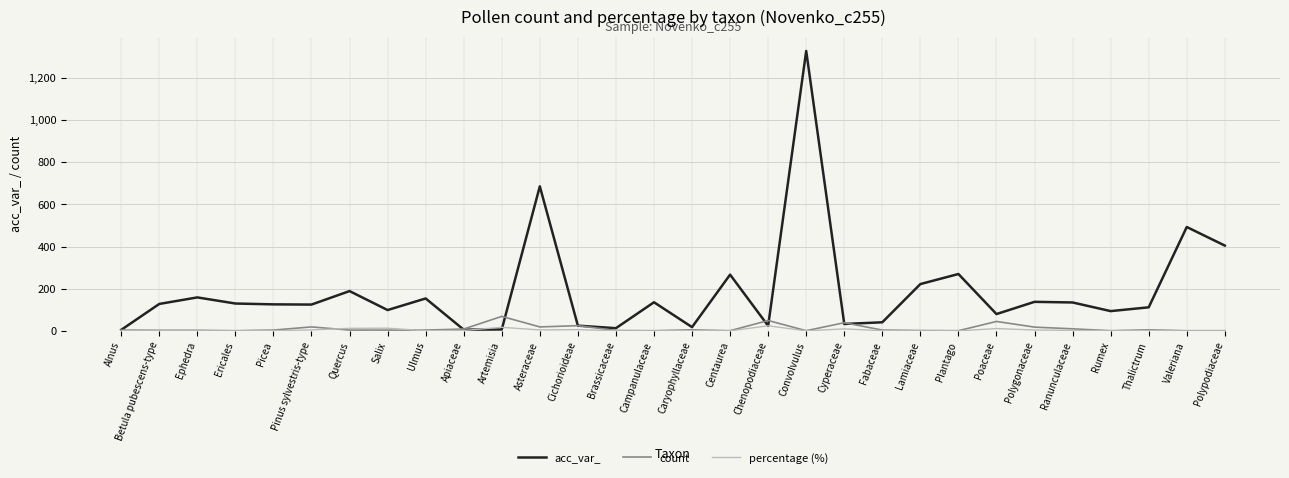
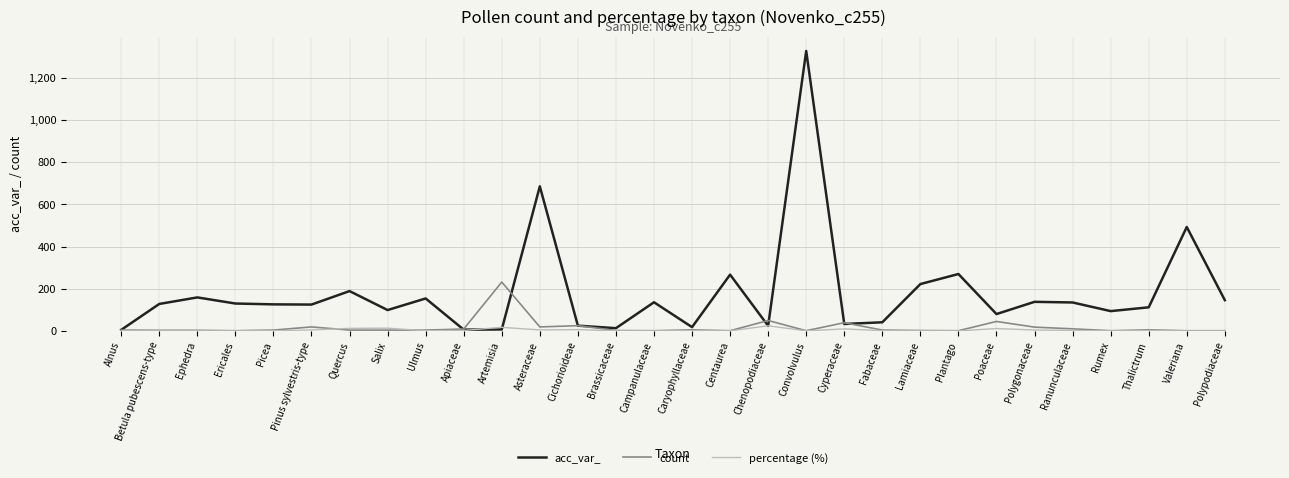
count, Artemisia: 70 -> 230
acc_var_, Polypodiaceae: 400 -> 150
